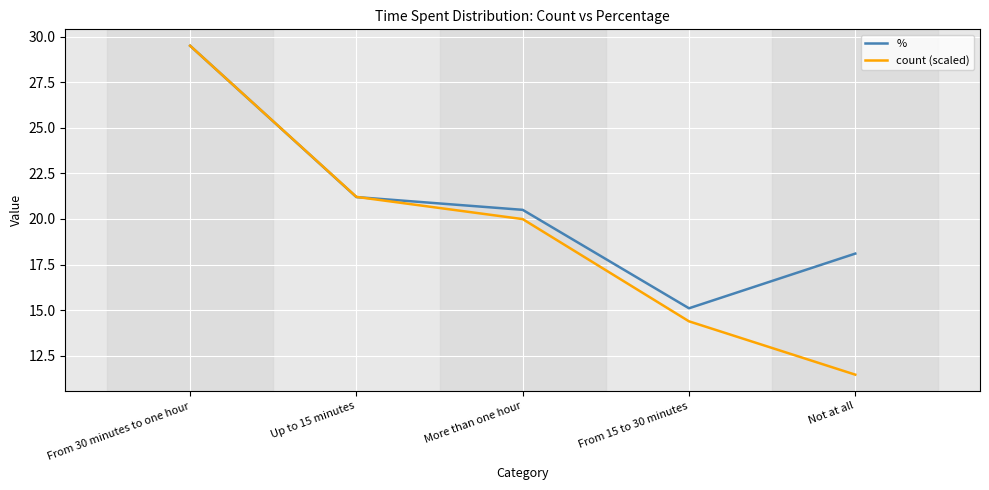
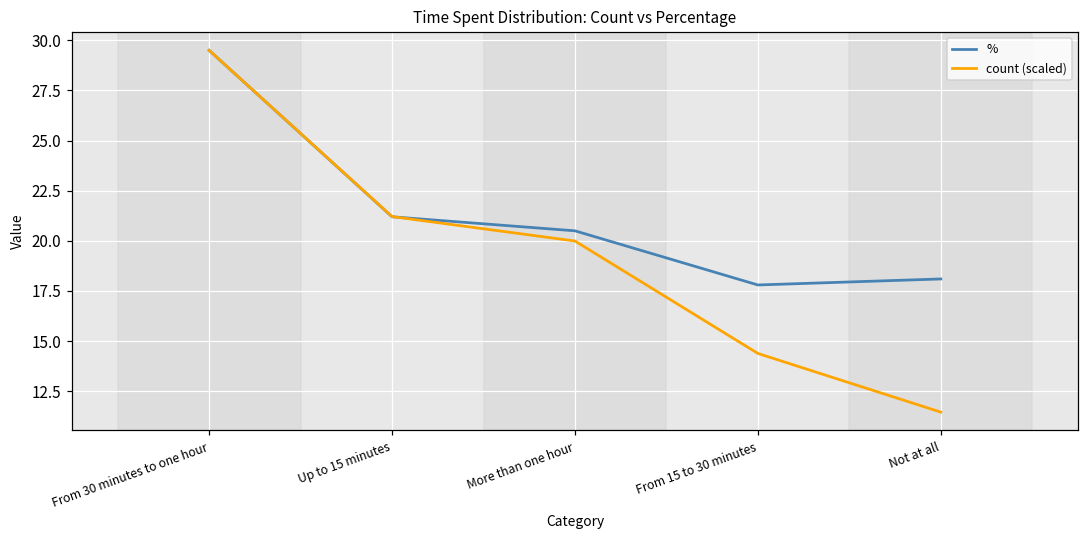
%, From 15 to 30 minutes: 15.1 -> 17.8
